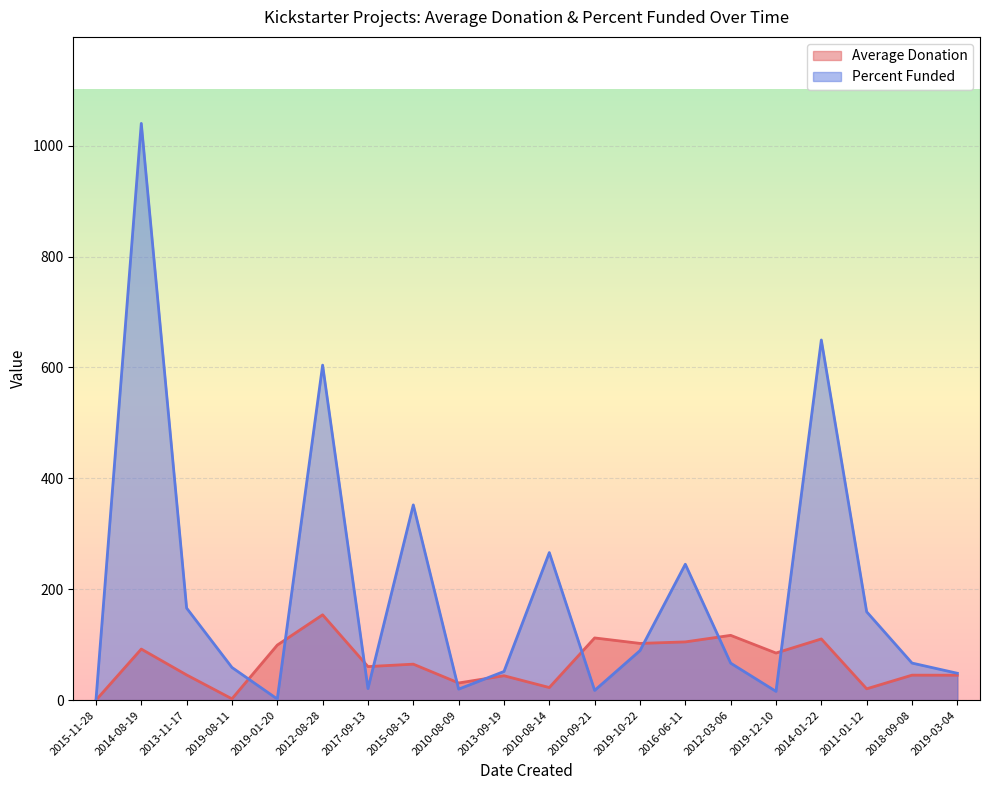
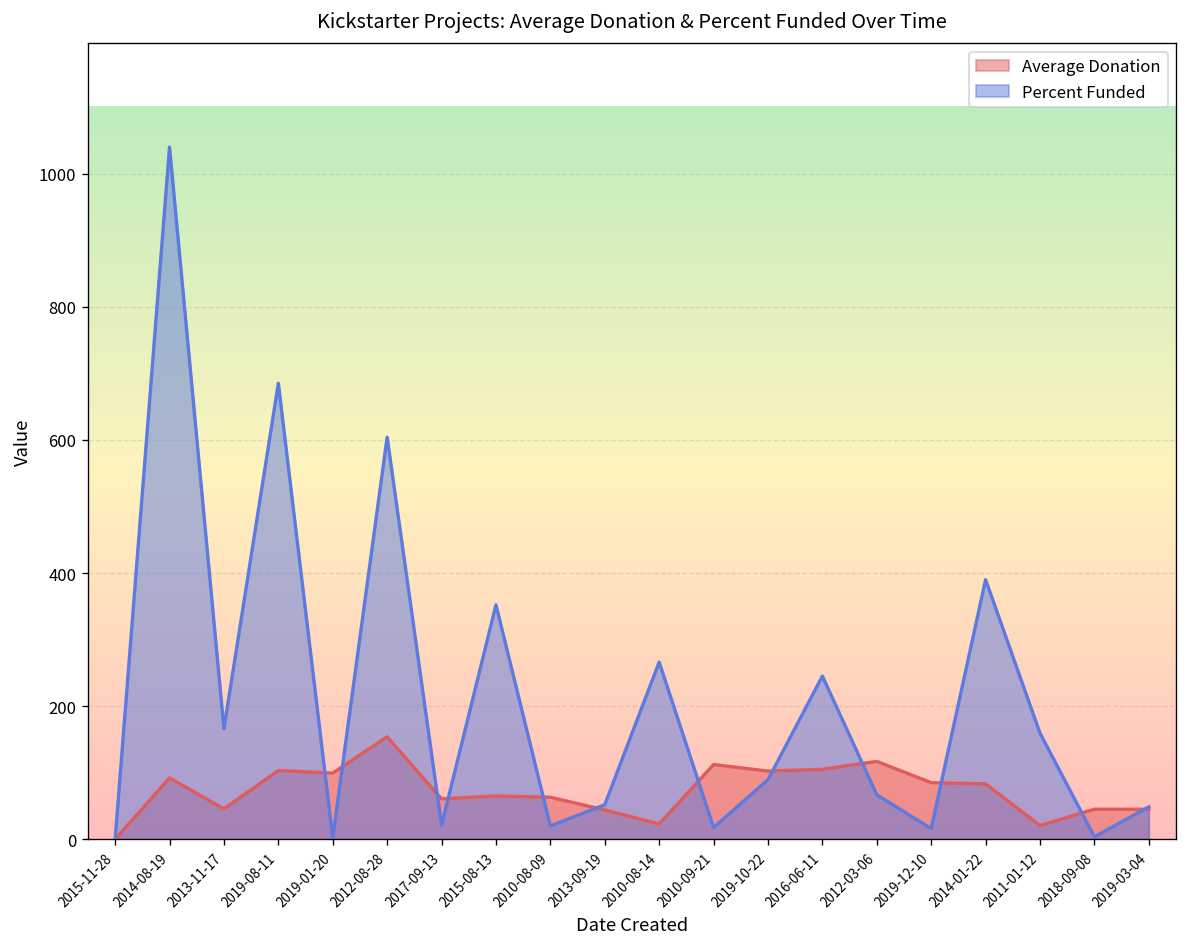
Average Donation, 2019-08-11: 0 -> 100
Percent Funded, 2019-08-11: 60 -> 690
Average Donation, 2010-08-09: 30 -> 60
Average Donation, 2014-01-22: 110 -> 80
Percent Funded, 2014-01-22: 650 -> 390
Percent Funded, 2018-09-08: 70 -> 0
